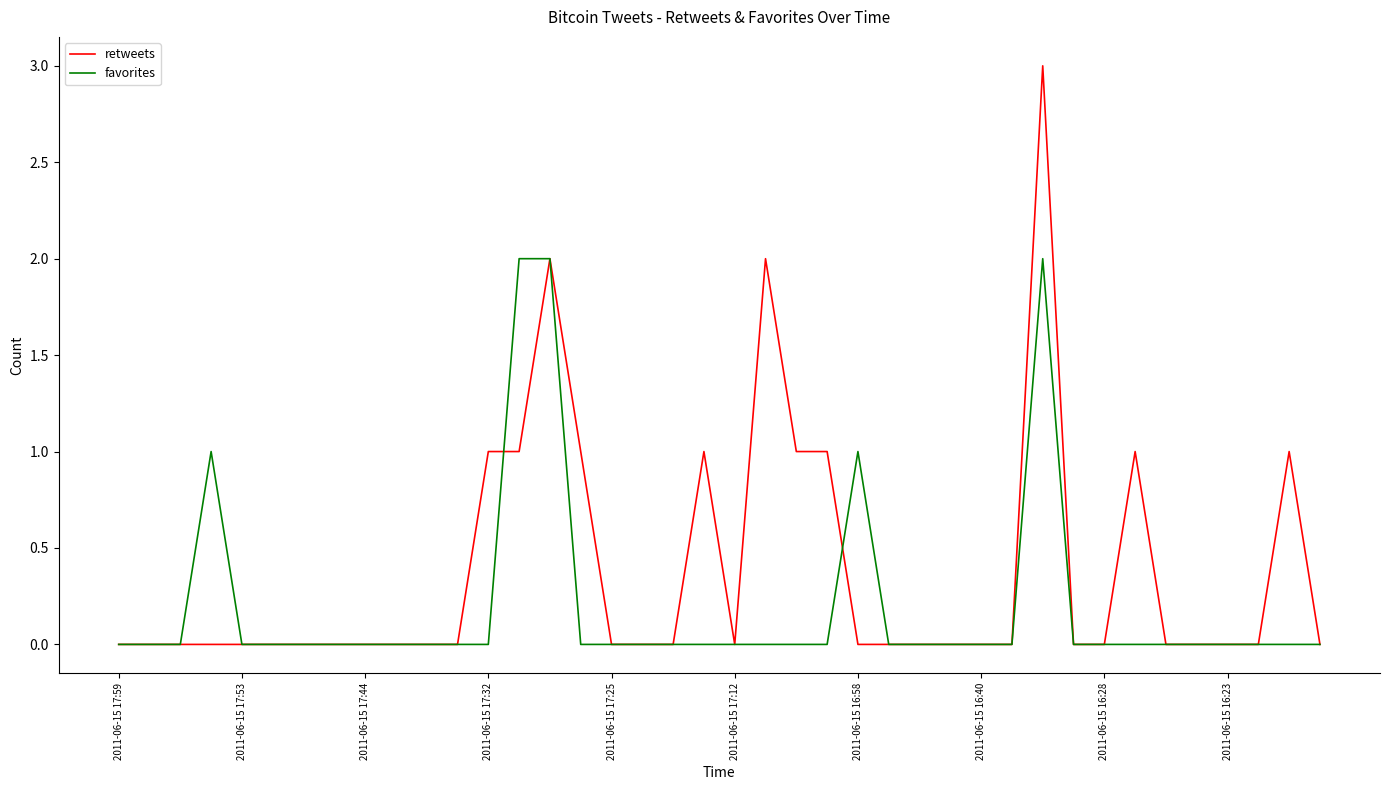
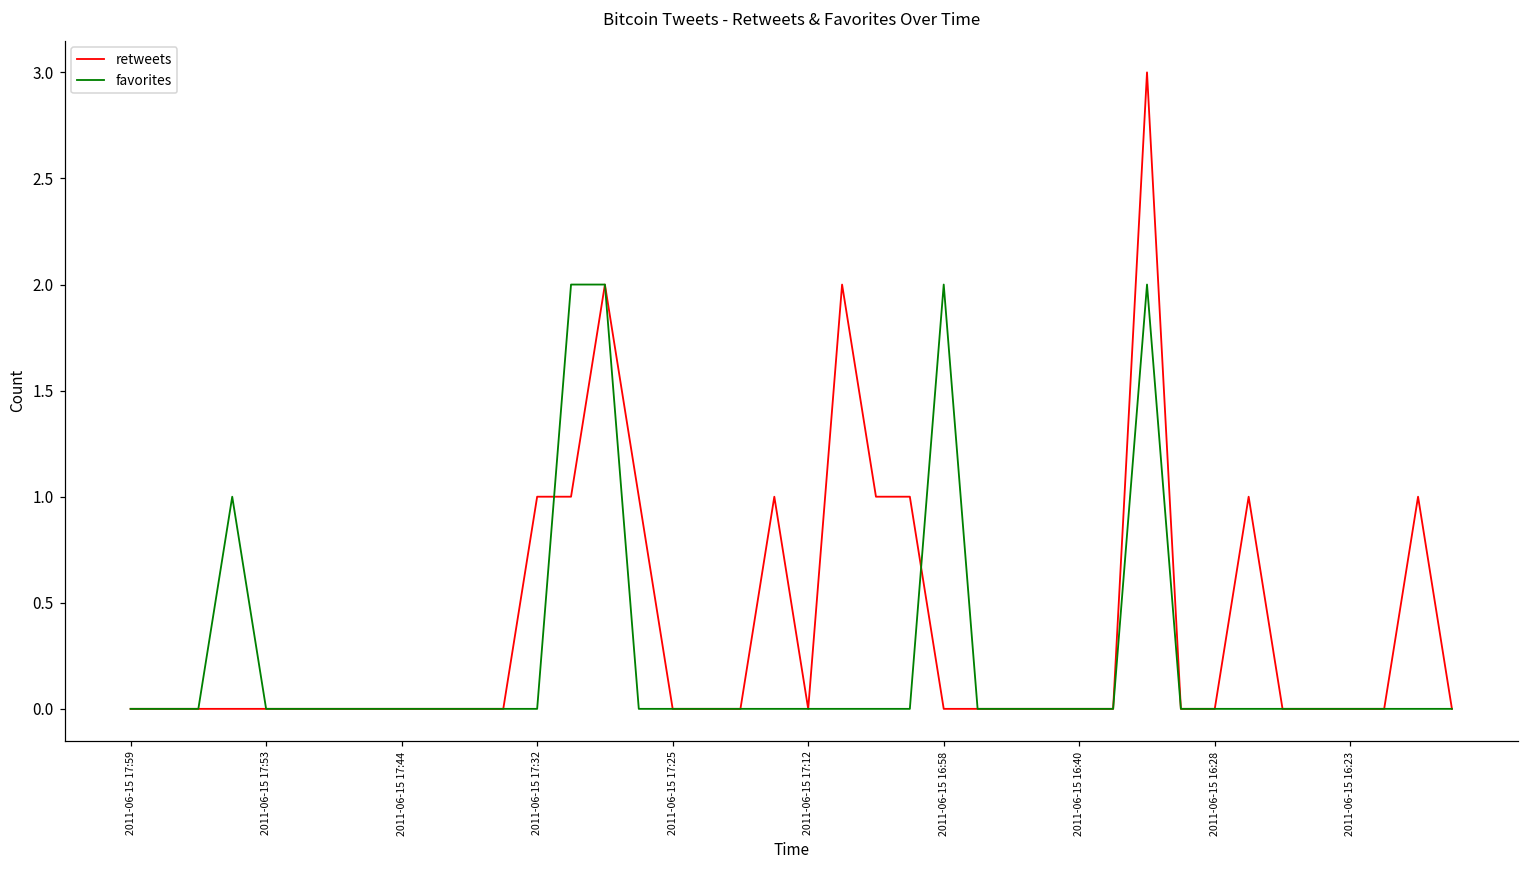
favorites, 2011-06-15 16:58: 1 -> 2
